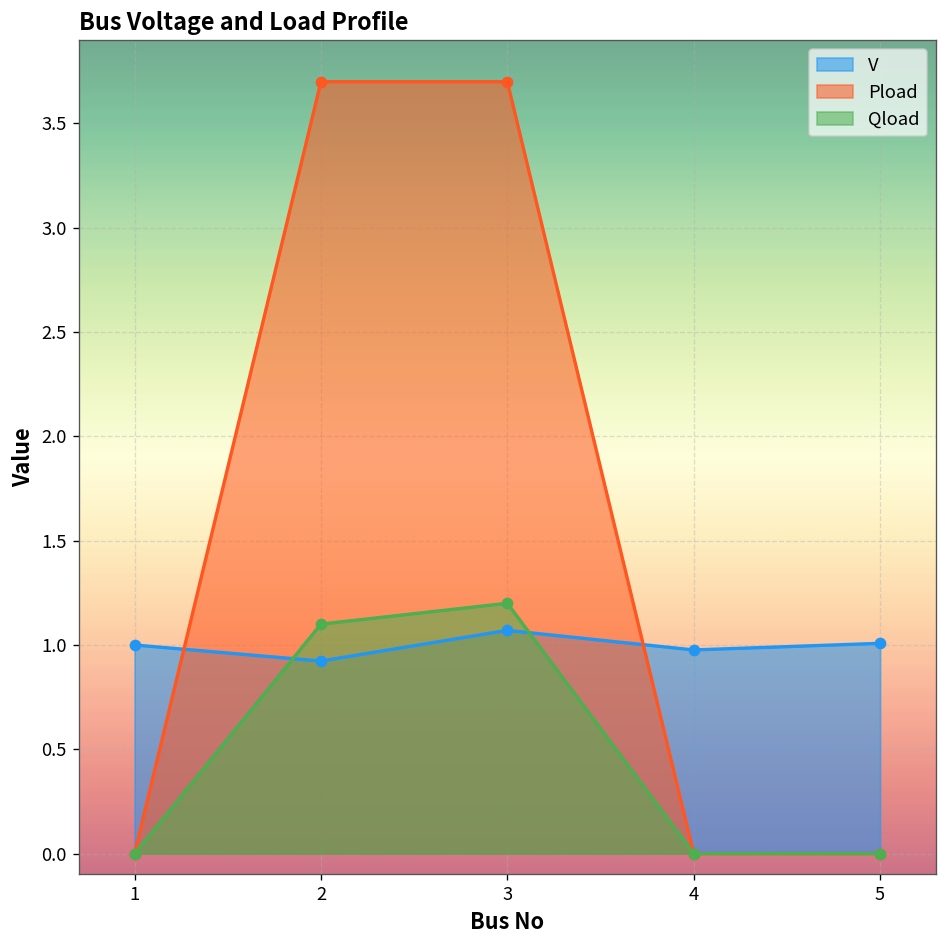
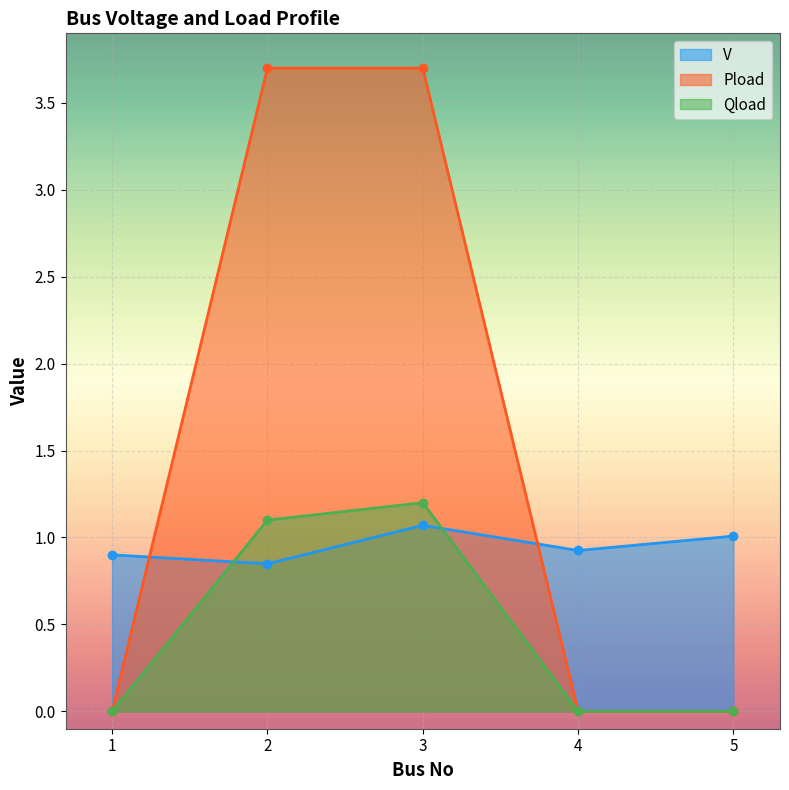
V, 1: 1.0 -> 0.9
V, 2: 0.92 -> 0.85
V, 4: 0.98 -> 0.93
